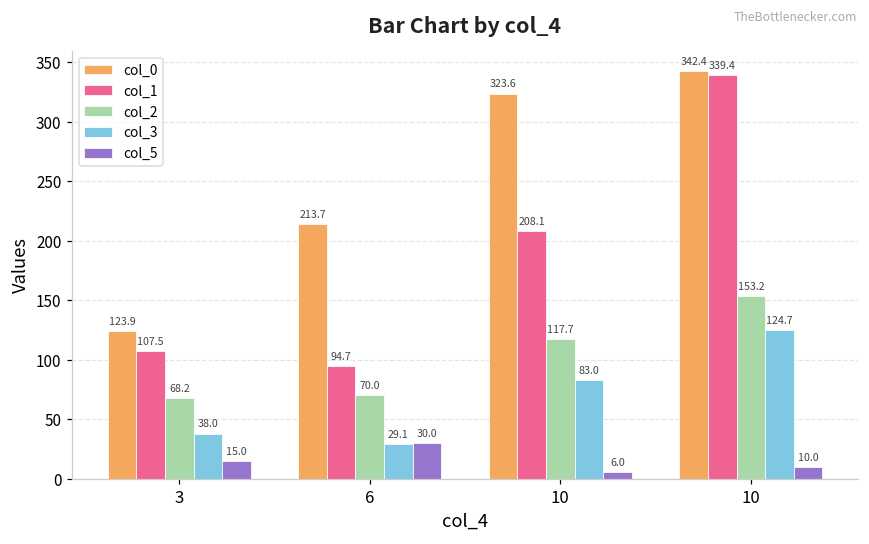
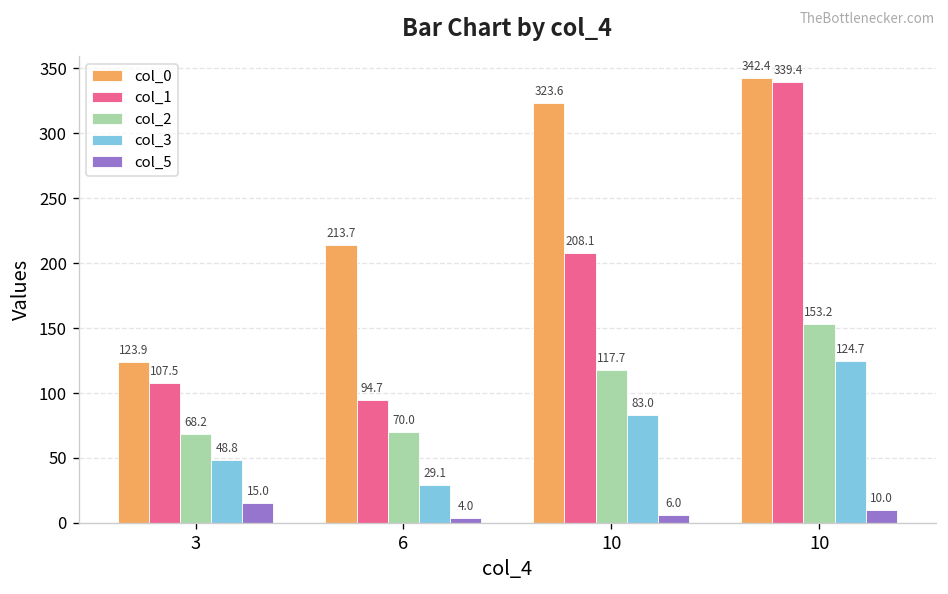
col_3, 3: 38.0 -> 48.8
col_5, 6: 30.0 -> 4.0
